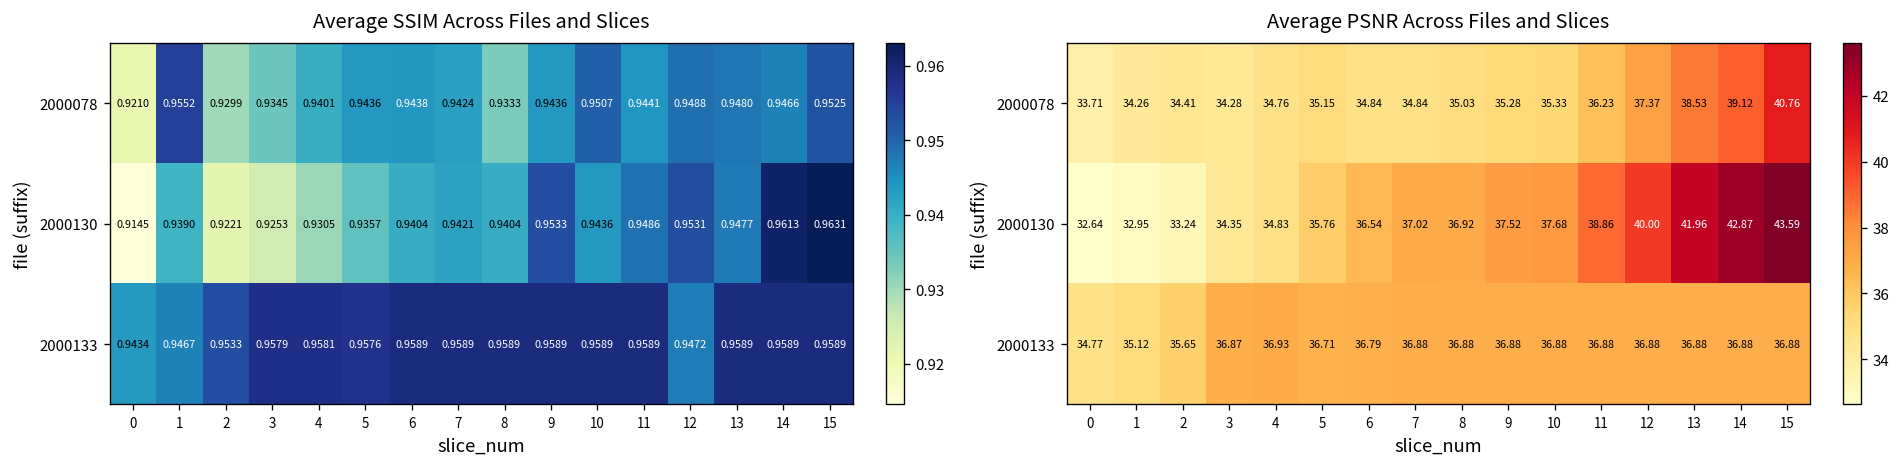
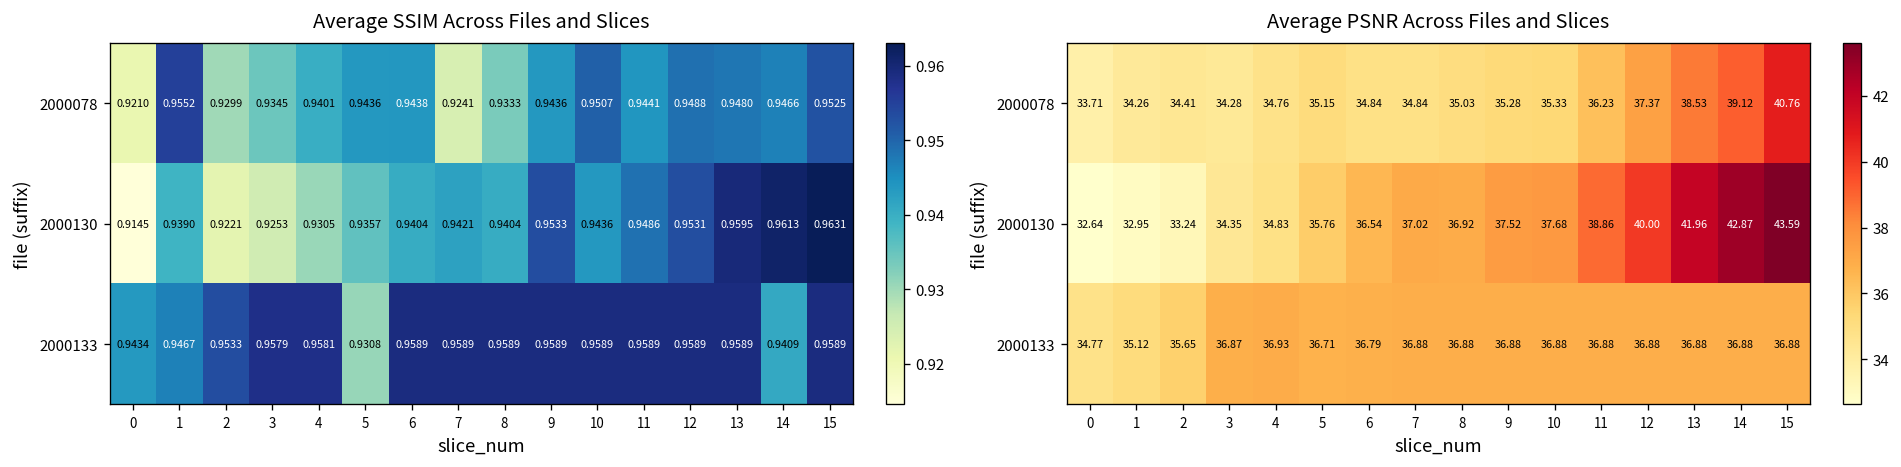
Average SSIM Across Files and Slices, 2000078, 7: 0.9424 -> 0.9241
Average SSIM Across Files and Slices, 2000130, 13: 0.9477 -> 0.9595
Average SSIM Across Files and Slices, 2000133, 5: 0.9576 -> 0.9308
Average SSIM Across Files and Slices, 2000133, 12: 0.9472 -> 0.9589
Average SSIM Across Files and Slices, 2000133, 14: 0.9589 -> 0.9409
